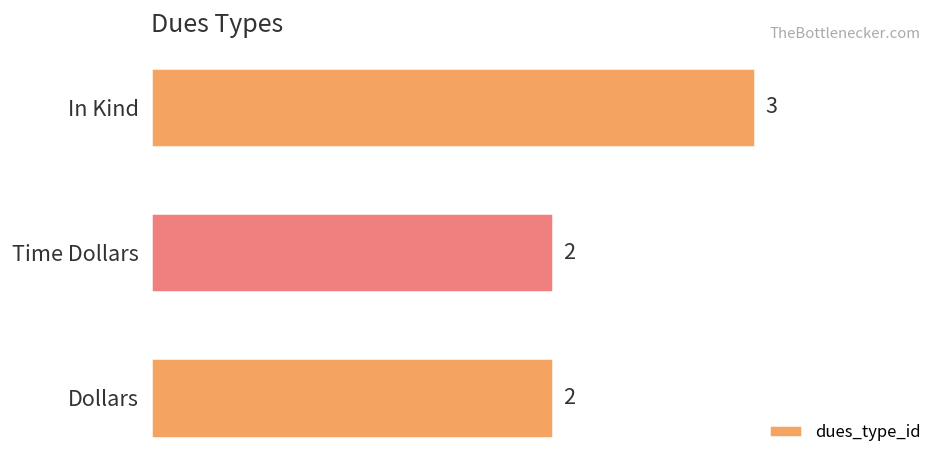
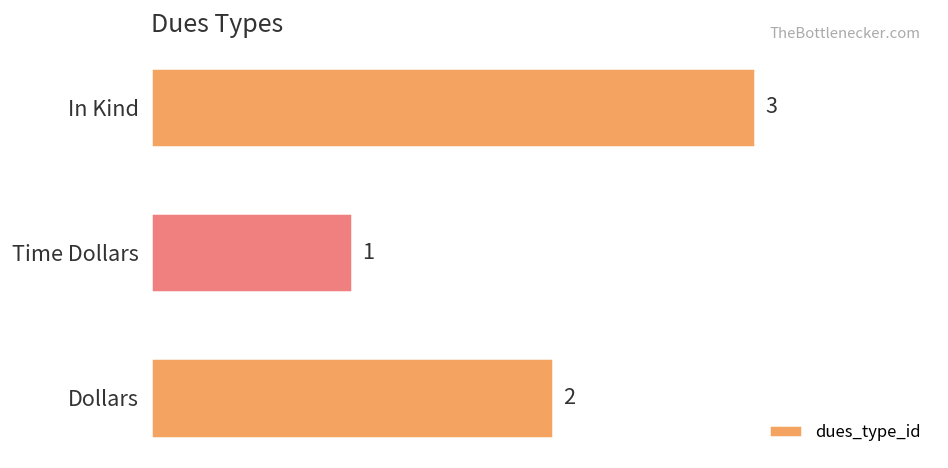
Time Dollars: 2 -> 1
